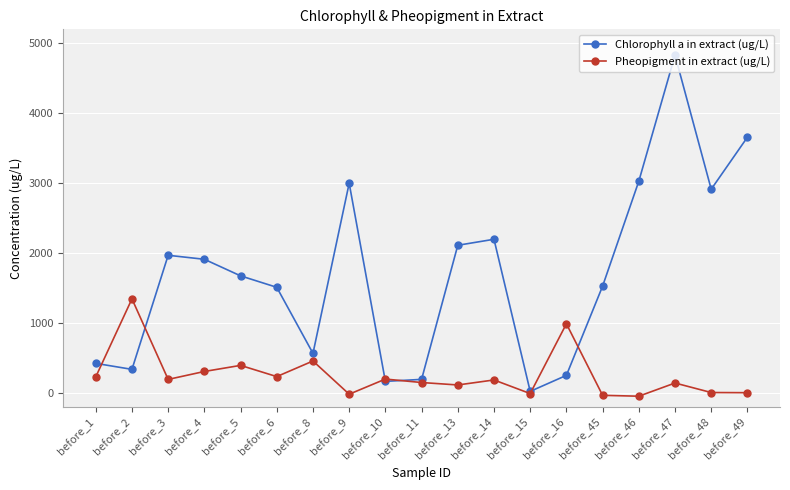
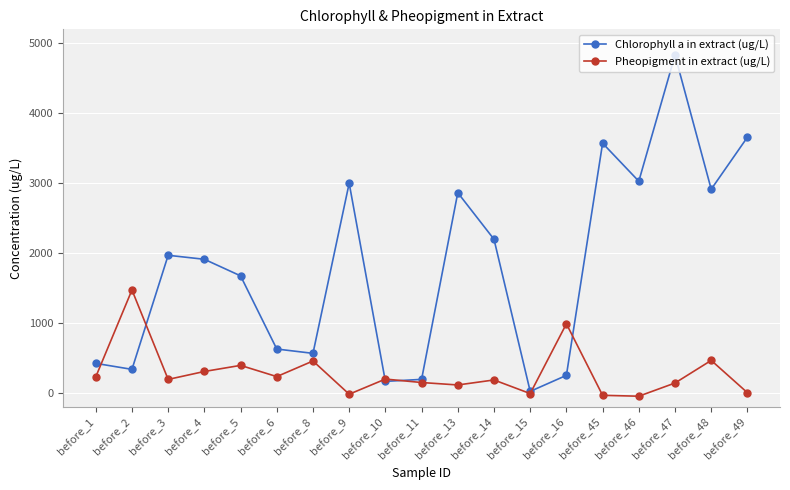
Pheopigment in extract (ug/L), before_2: 1300 -> 1500
Chlorophyll a in extract (ug/L), before_6: 1500 -> 600
Chlorophyll a in extract (ug/L), before_13: 2100 -> 2900
Chlorophyll a in extract (ug/L), before_45: 1500 -> 3600
Pheopigment in extract (ug/L), before_48: 0 -> 500
